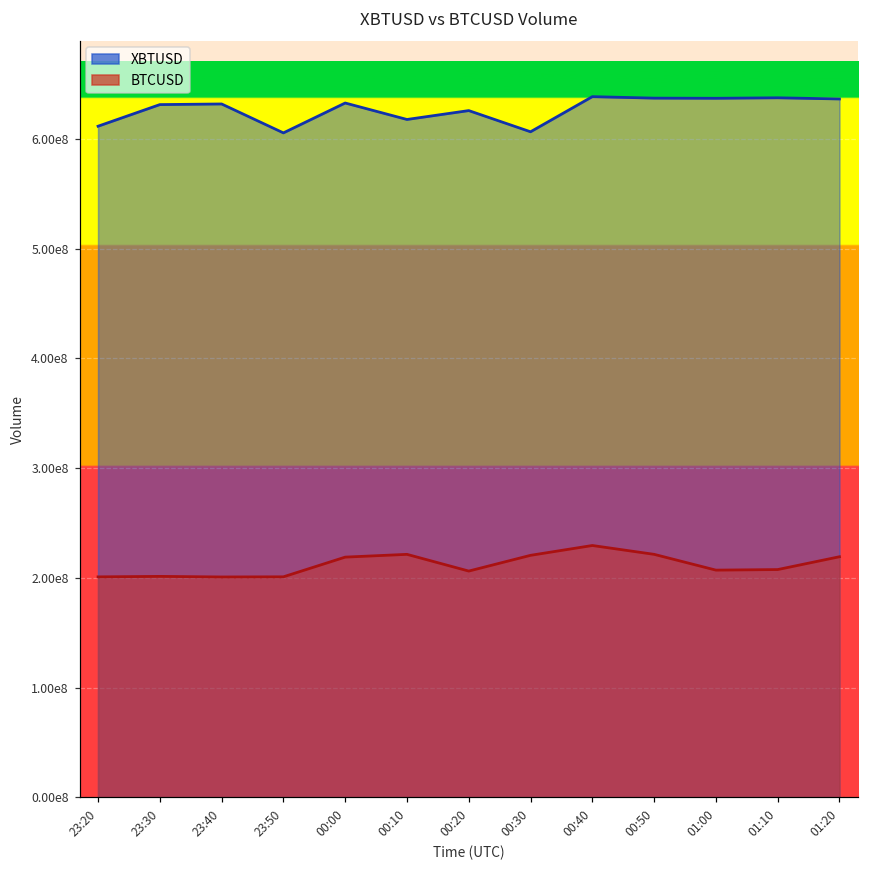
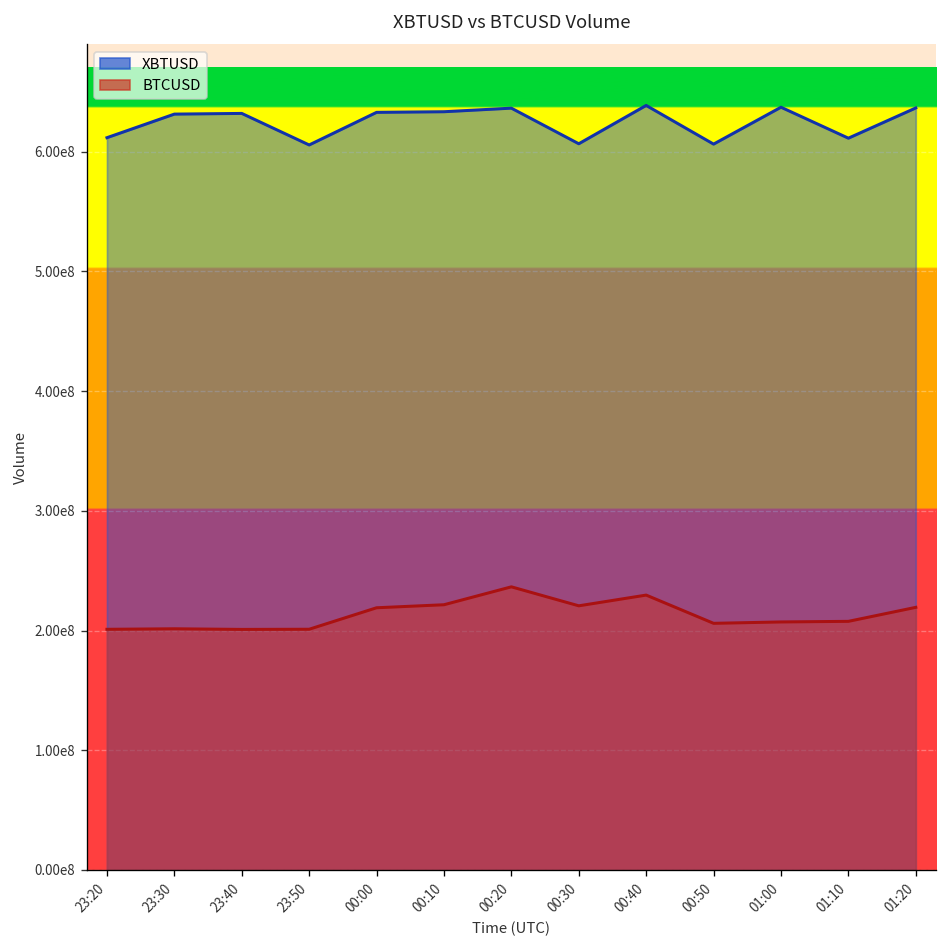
XBTUSD, 00:10: 620000000 -> 630000000
XBTUSD, 00:20: 630000000 -> 640000000
BTCUSD, 00:20: 210000000 -> 240000000
XBTUSD, 00:50: 640000000 -> 610000000
BTCUSD, 00:50: 220000000 -> 210000000
XBTUSD, 01:10: 640000000 -> 610000000
